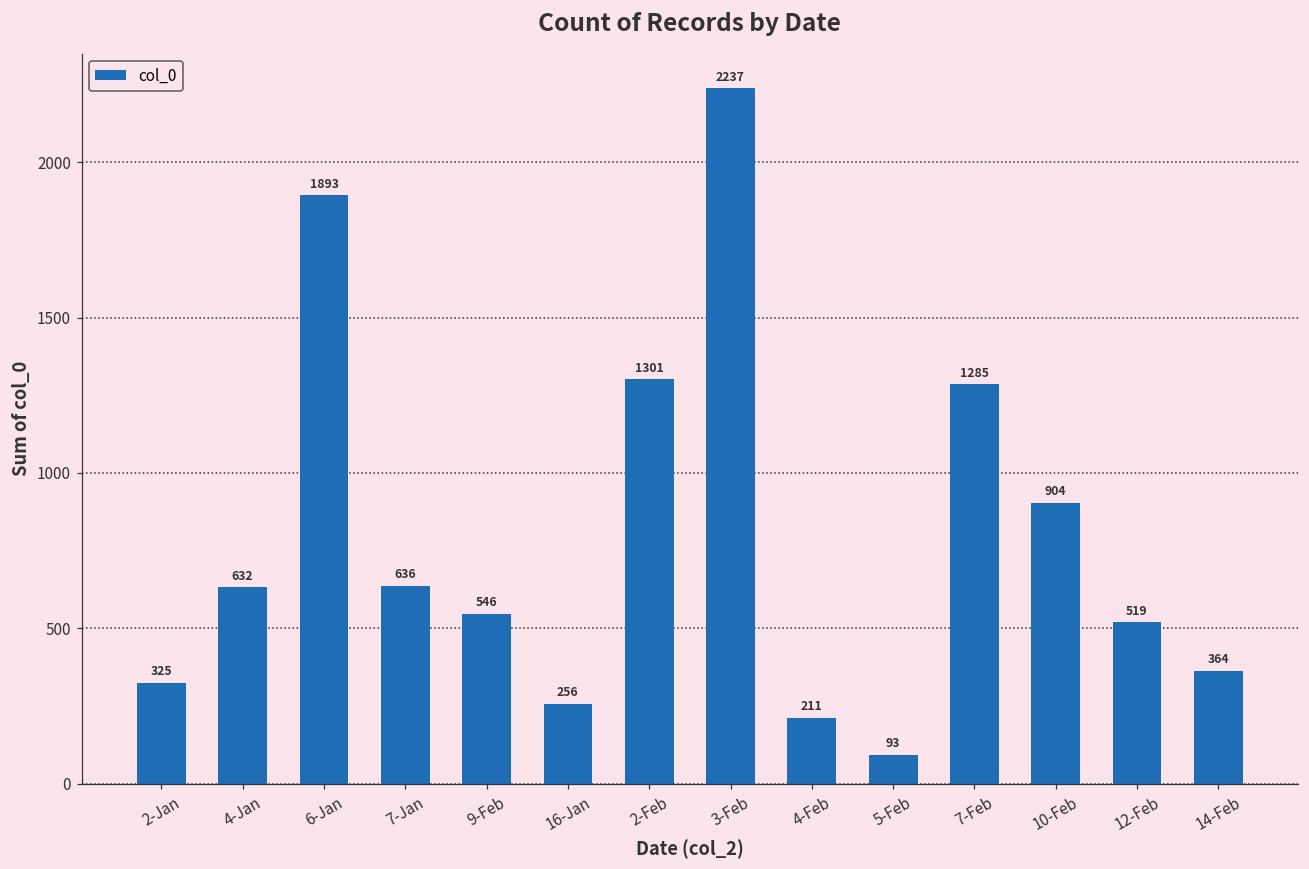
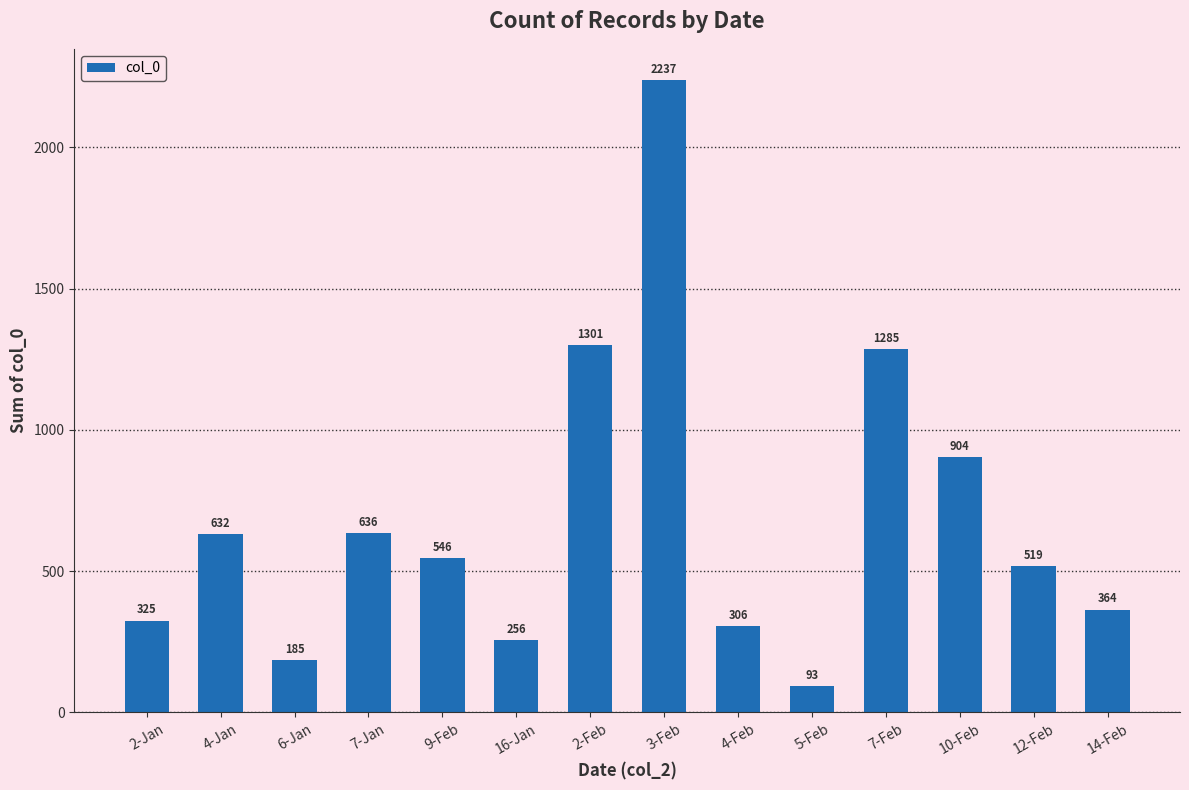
6-Jan: 1893 -> 185
4-Feb: 211 -> 306
